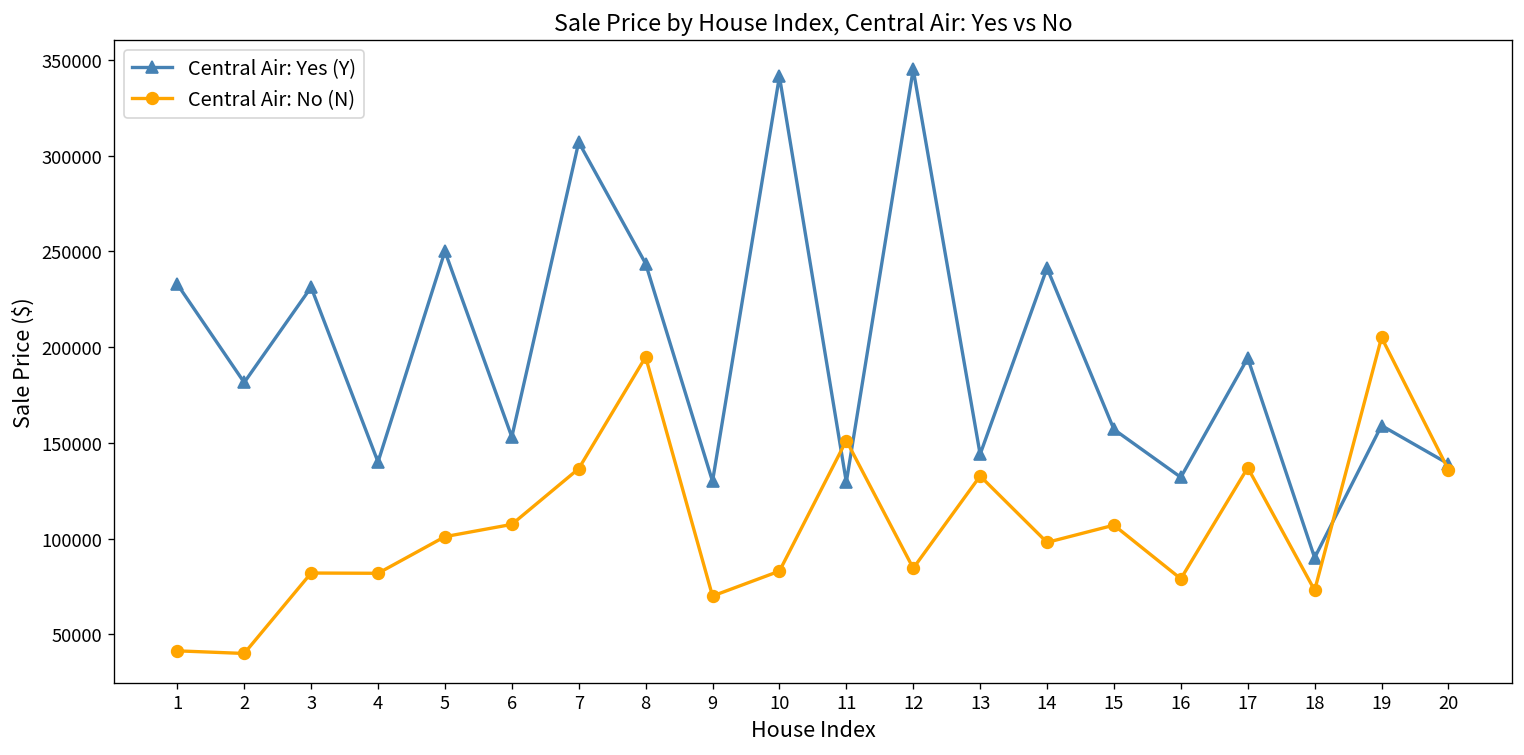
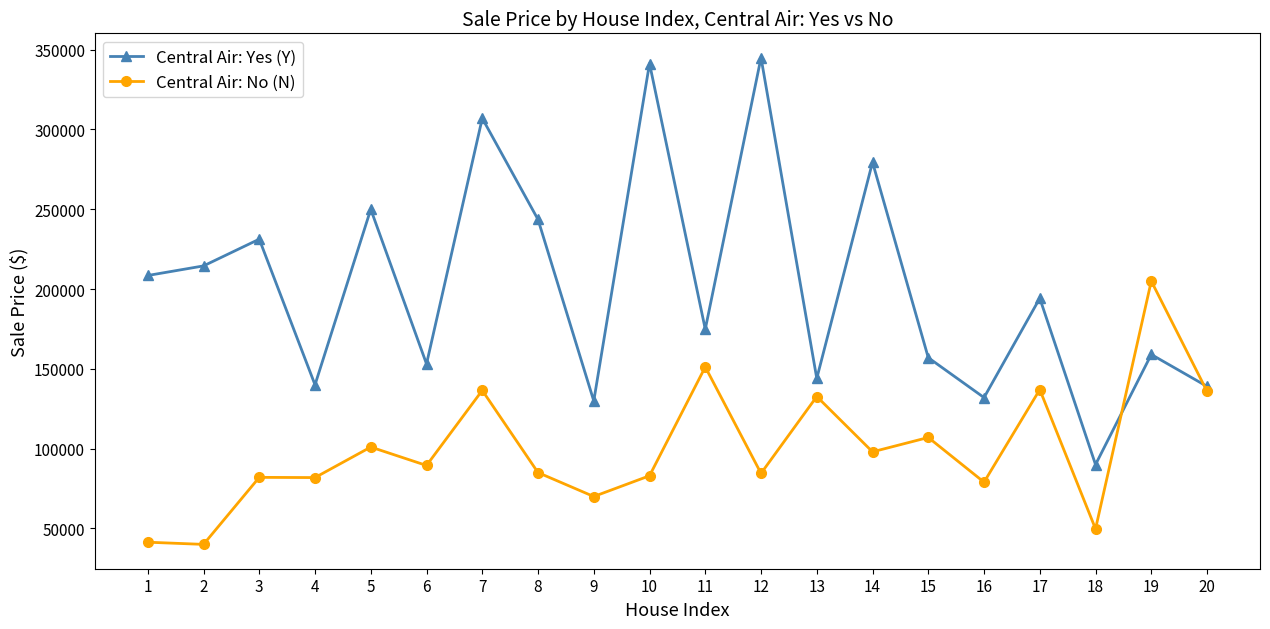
Central Air: Yes (Y), 1: 233000 -> 209000
Central Air: Yes (Y), 2: 182000 -> 215000
Central Air: No (N), 6: 107000 -> 89000
Central Air: No (N), 8: 195000 -> 85000
Central Air: Yes (Y), 11: 130000 -> 175000
Central Air: Yes (Y), 14: 241000 -> 280000
Central Air: No (N), 18: 73000 -> 50000
